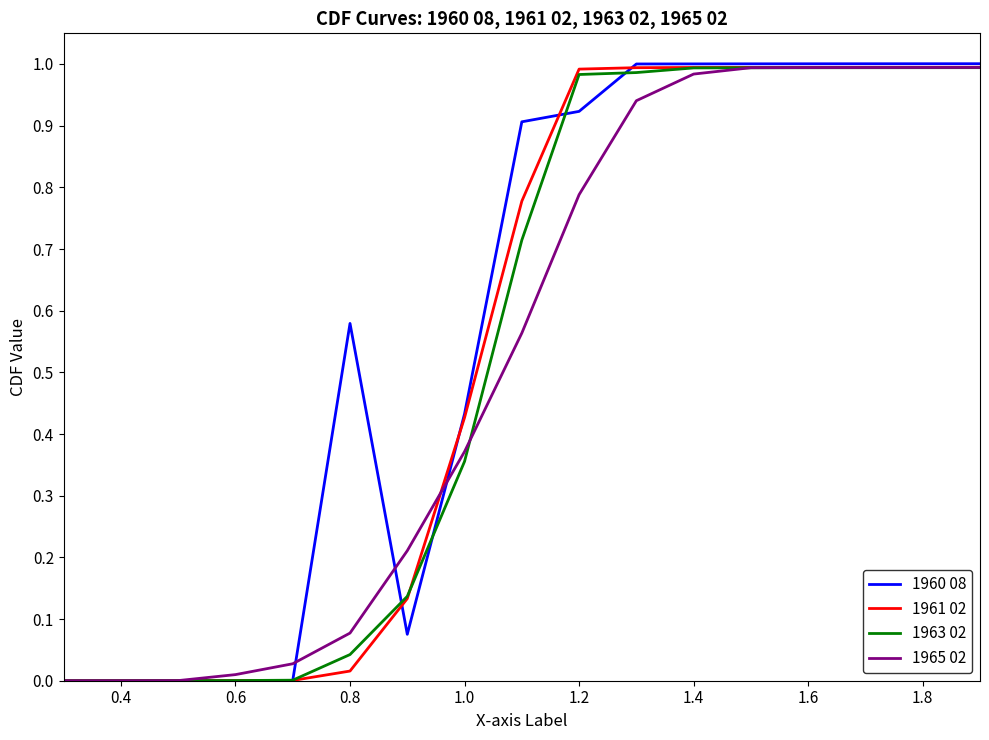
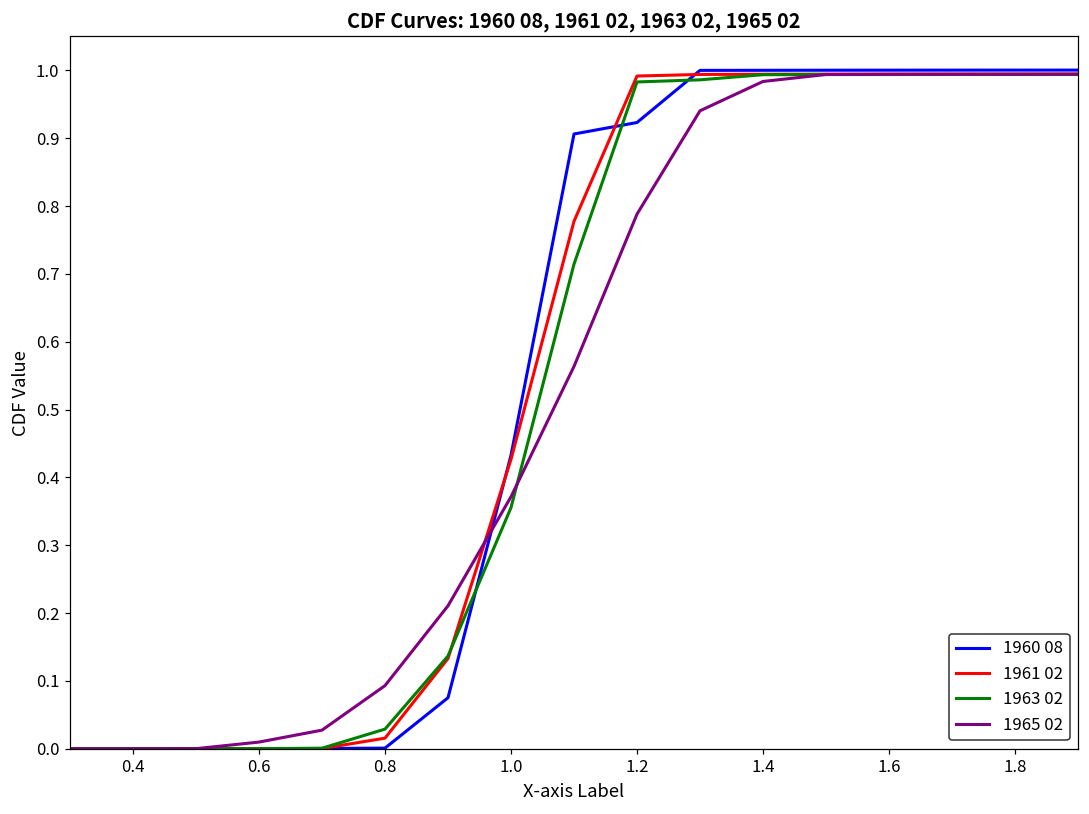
1960 08, 0.8: 0.58 -> 0.00
1963 02, 0.8: 0.04 -> 0.03
1965 02, 0.8: 0.08 -> 0.09
